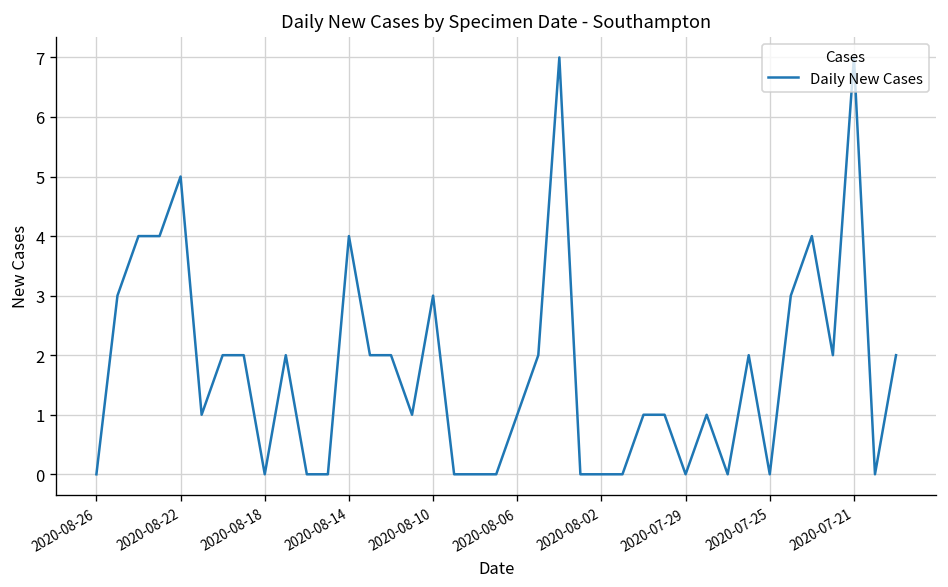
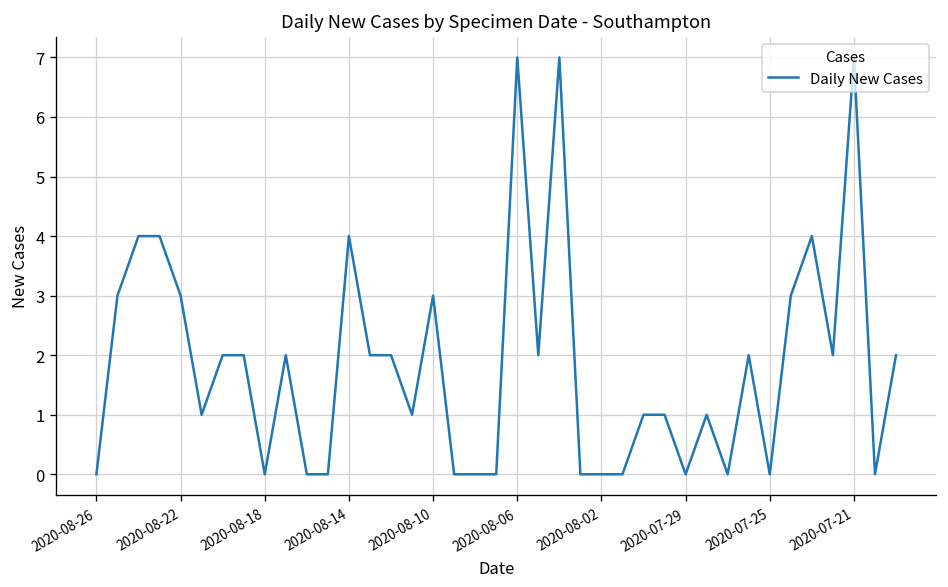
2020-08-22: 5 -> 3
2020-08-06: 1 -> 7
